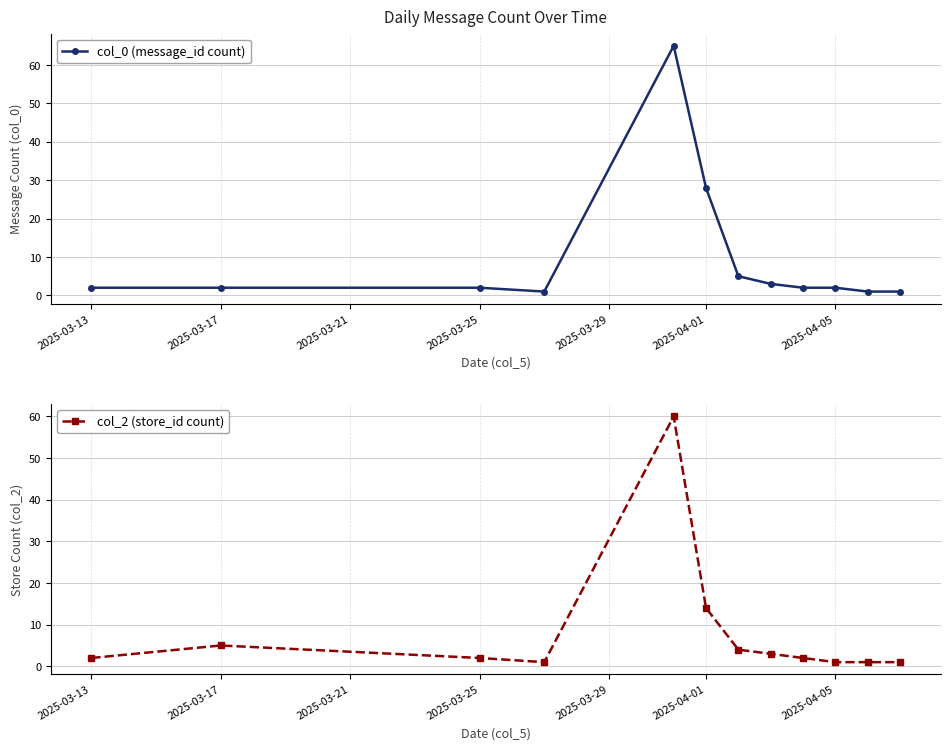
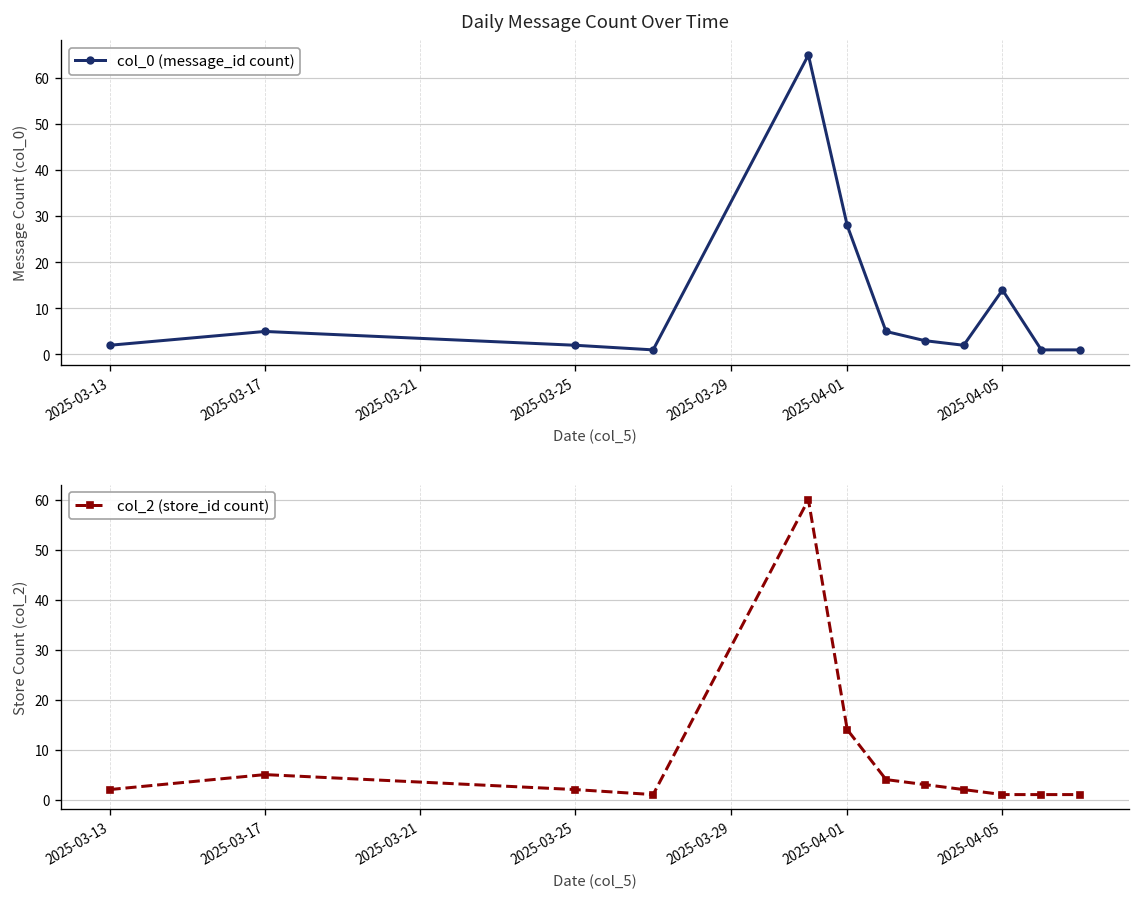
Daily Message Count Over Time, 2025-03-17: 2 -> 5
Daily Message Count Over Time, 2025-04-05: 2 -> 14
